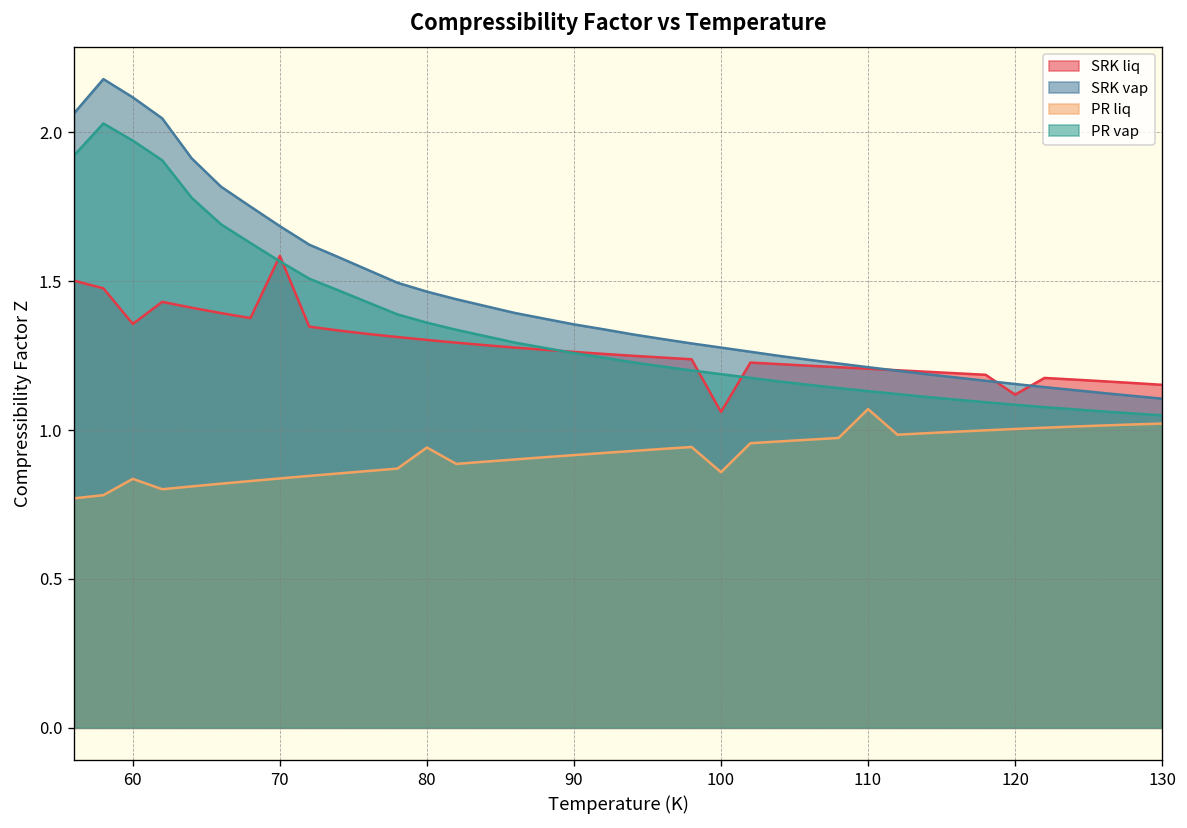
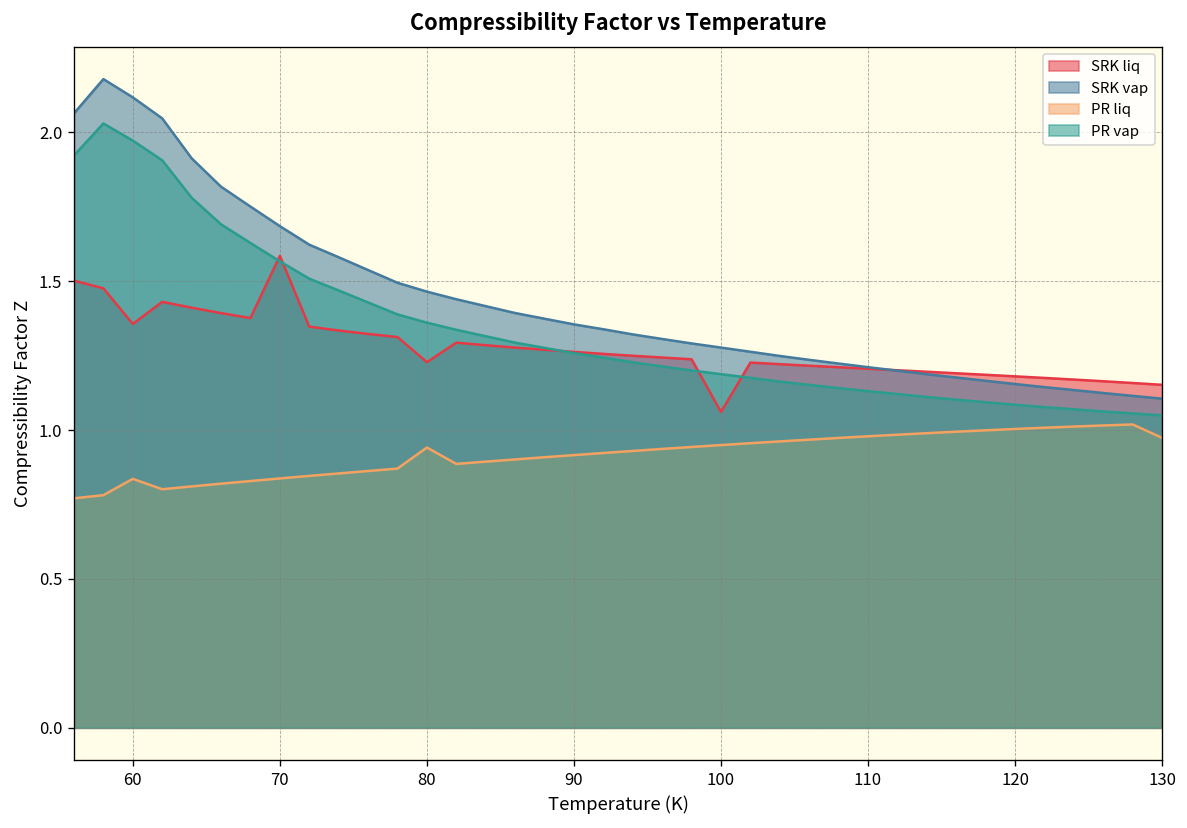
SRK liq, 80: 1.30 -> 1.23
PR liq, 100: 0.86 -> 0.95
PR liq, 110: 1.07 -> 0.98
SRK liq, 120: 1.12 -> 1.18
PR liq, 130: 1.02 -> 0.97
